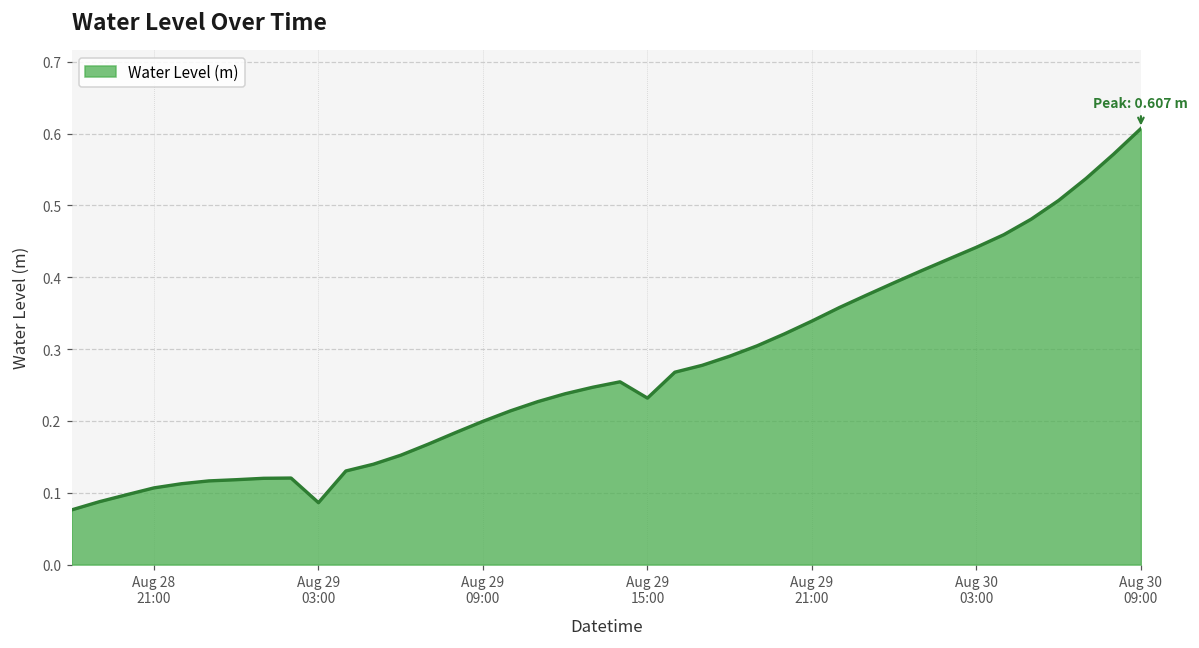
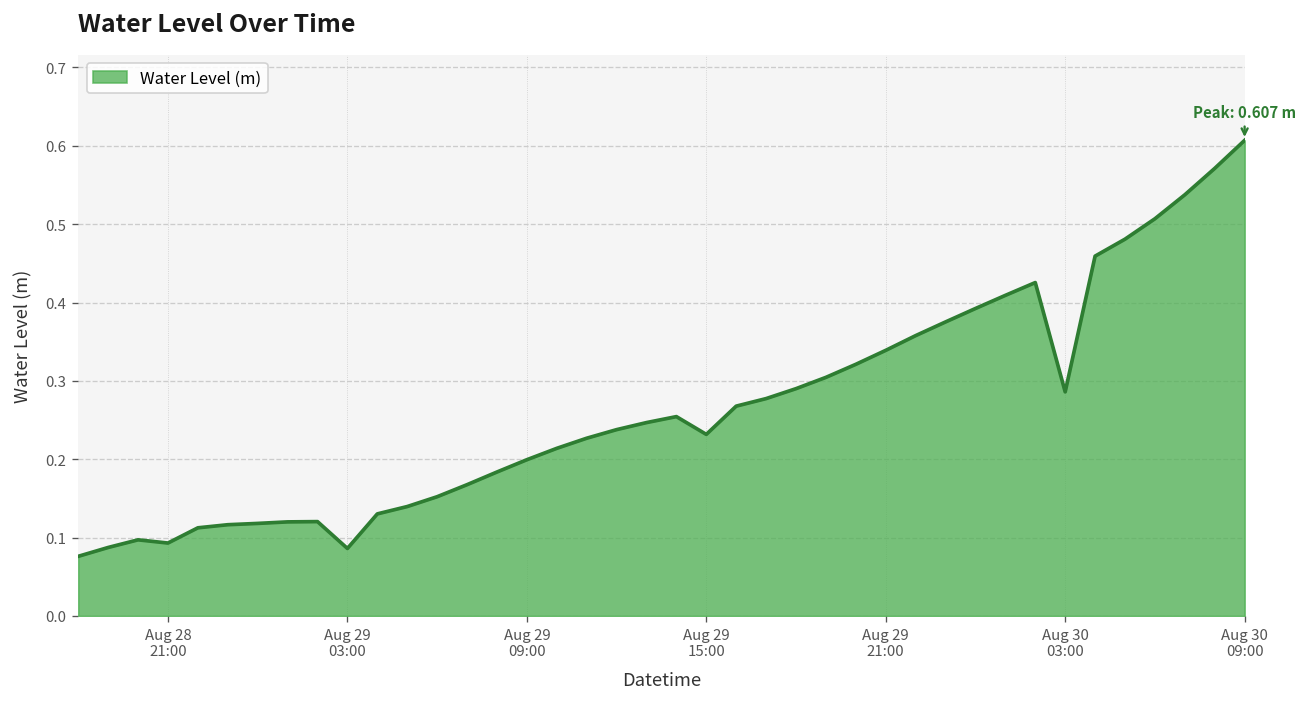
Aug 28 21:00: 0.11 -> 0.09
Aug 30 03:00: 0.44 -> 0.29
